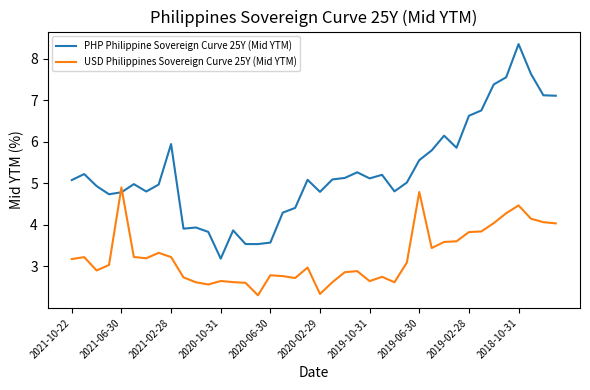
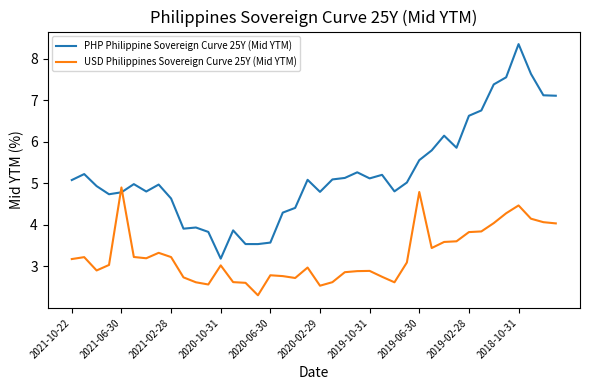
PHP Philippine Sovereign Curve 25Y (Mid YTM), 2021-02-28: 5.9 -> 4.6
USD Philippines Sovereign Curve 25Y (Mid YTM), 2020-10-31: 2.6 -> 3.0
USD Philippines Sovereign Curve 25Y (Mid YTM), 2020-02-29: 2.3 -> 2.5
USD Philippines Sovereign Curve 25Y (Mid YTM), 2019-10-31: 2.6 -> 2.9
